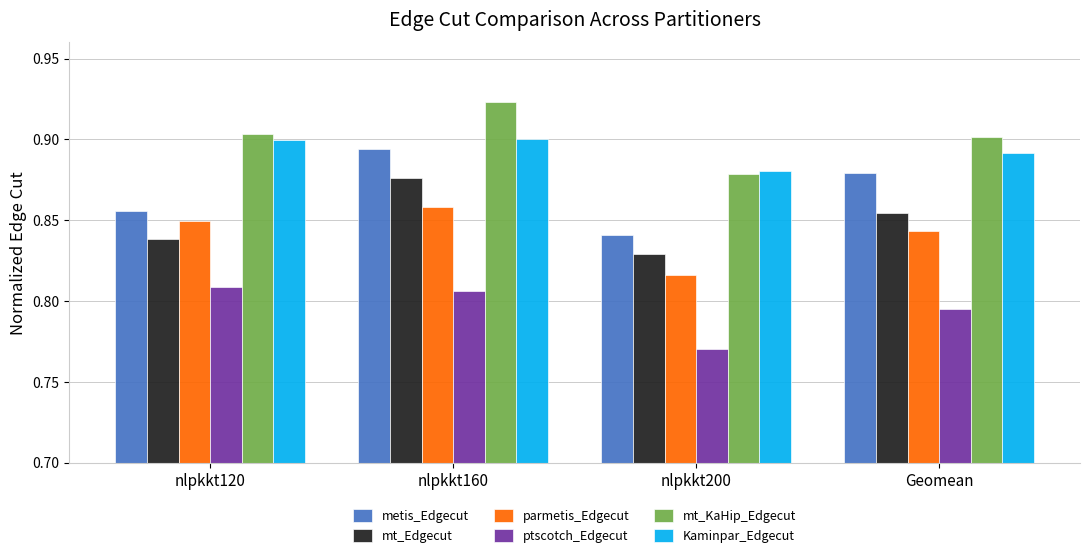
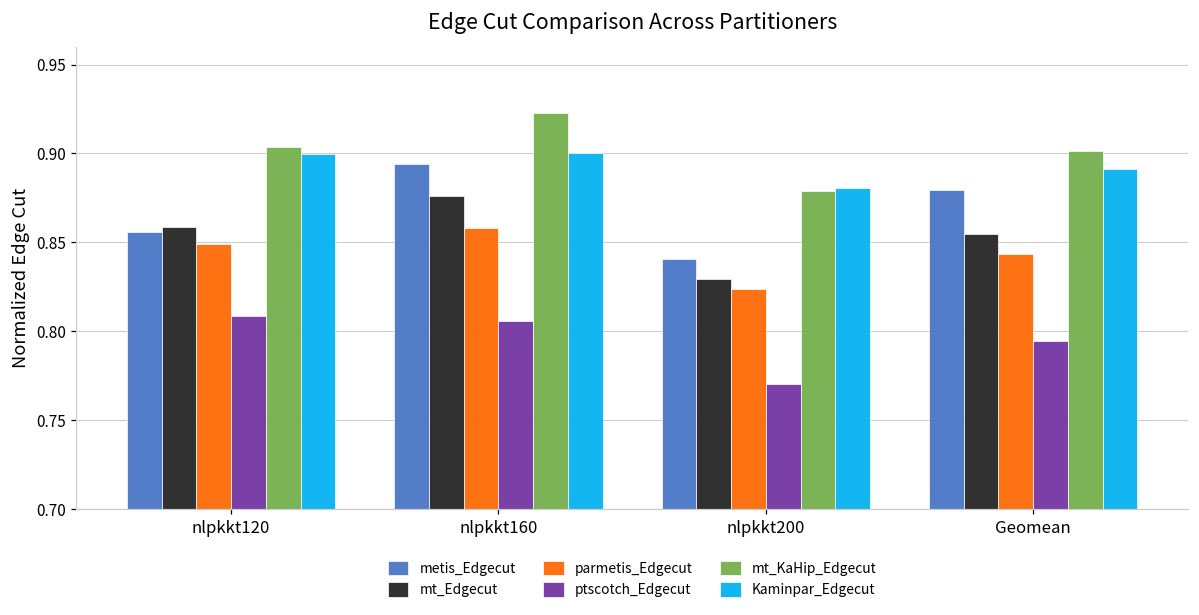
mt_Edgecut, nlpkkt120: 0.838 -> 0.859
parmetis_Edgecut, nlpkkt200: 0.816 -> 0.824
